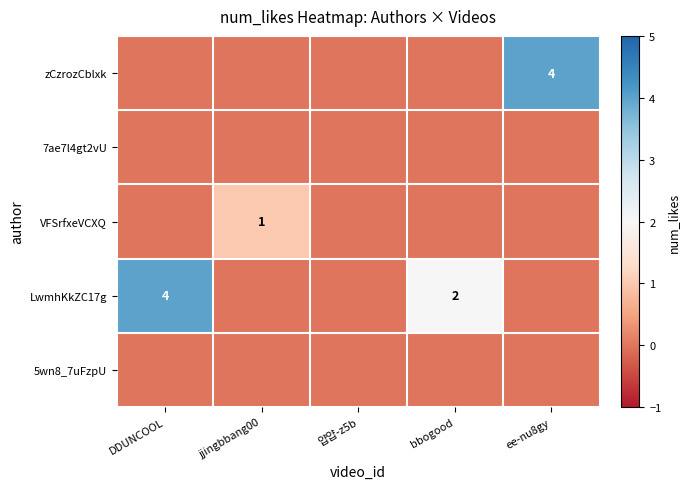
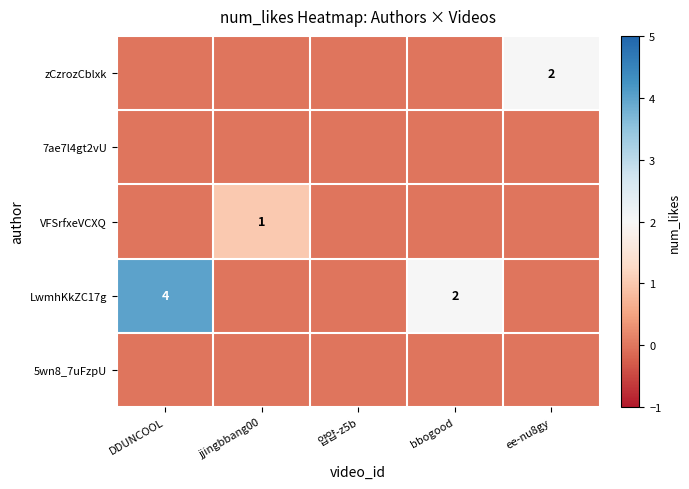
zCzrozCblxk, ee-nu8gy: 4 -> 2
